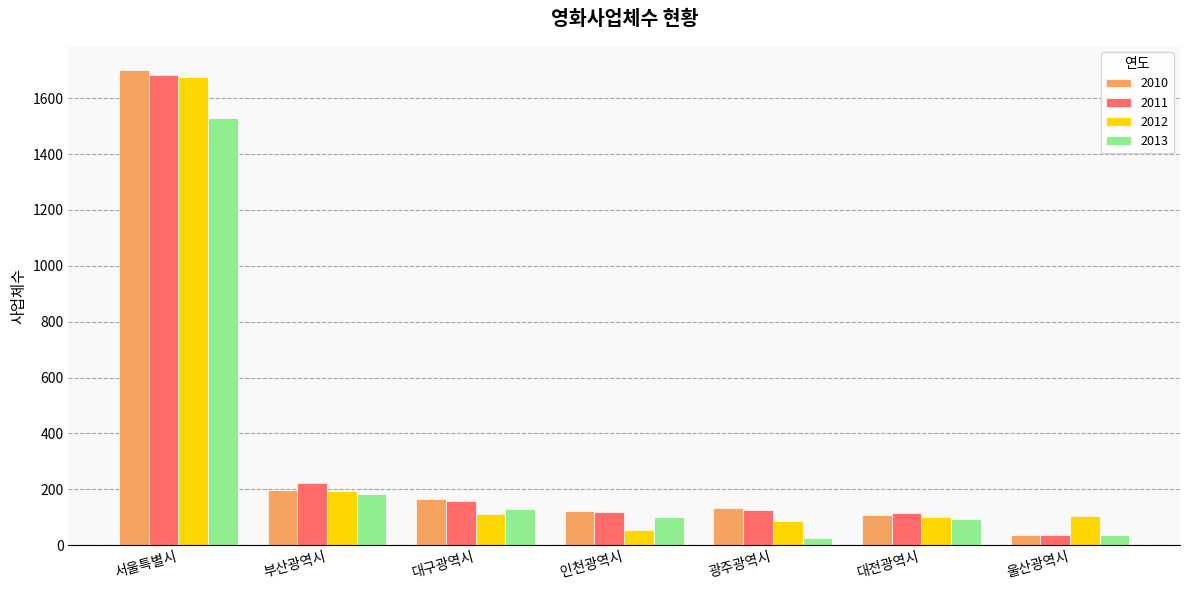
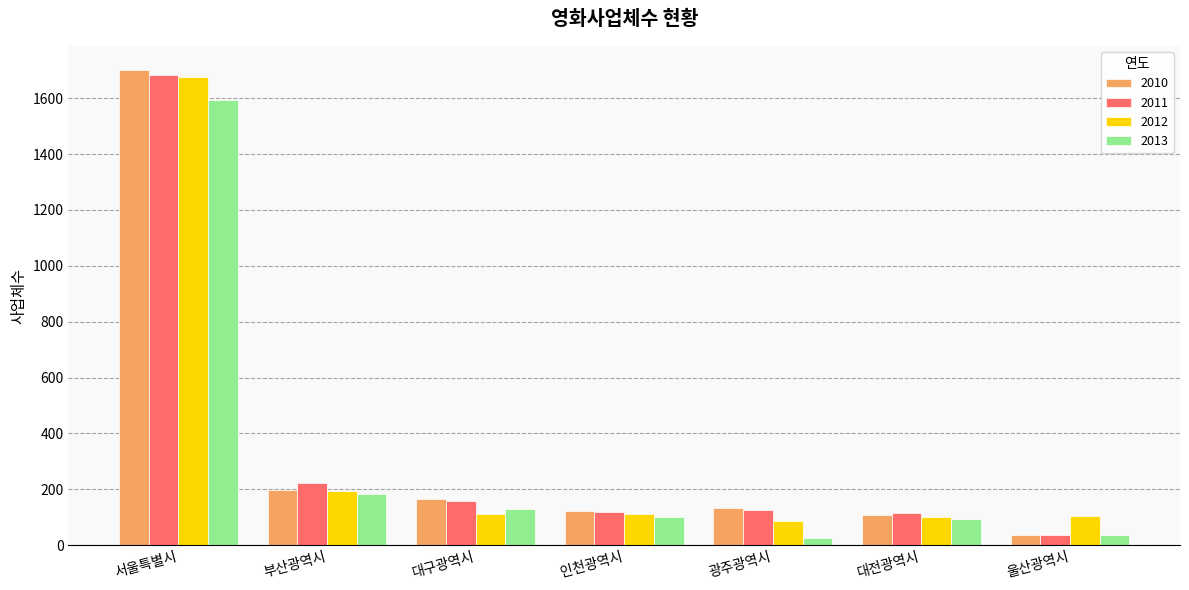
2013, 서울특별시: 1530 -> 1590
2012, 인천광역시: 50 -> 110
